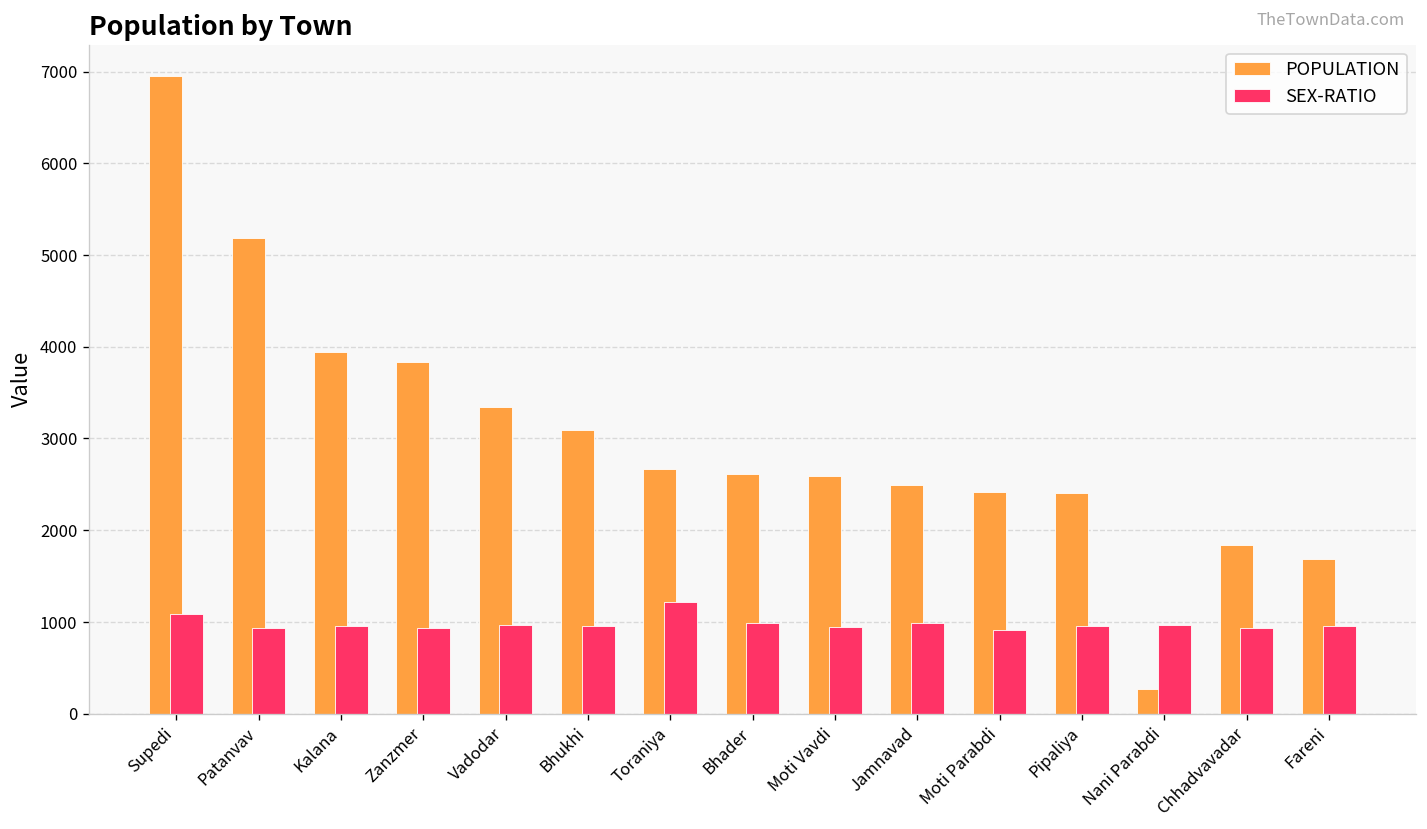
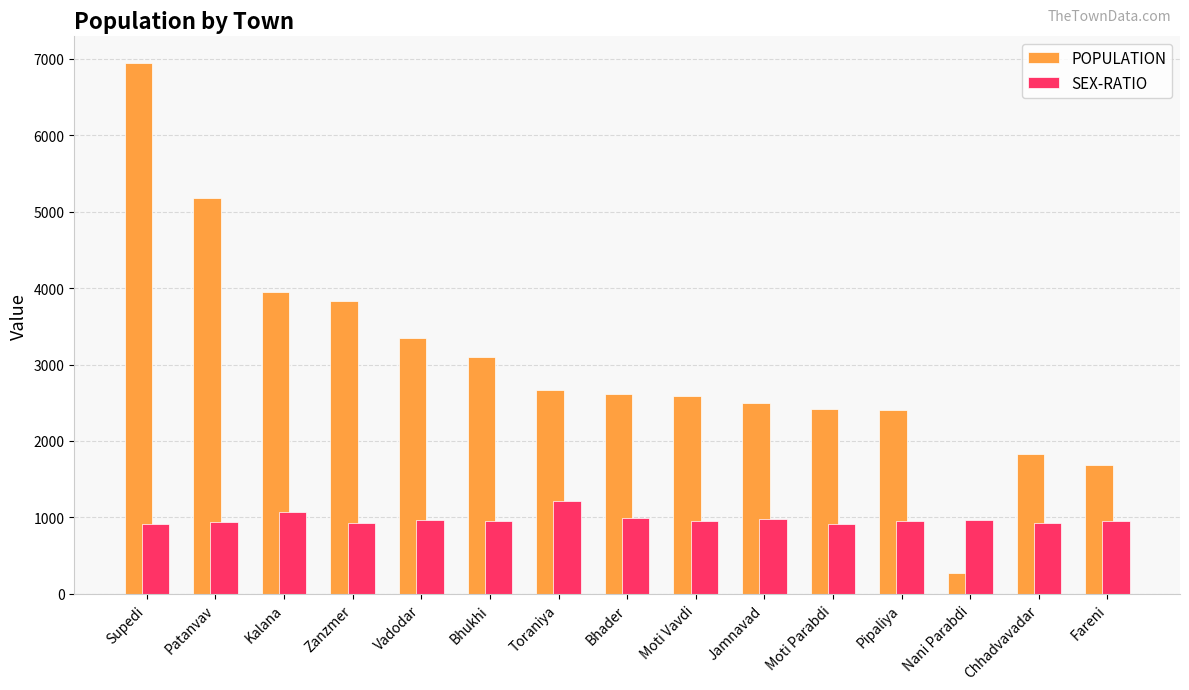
SEX-RATIO, Supedi: 1100 -> 900
SEX-RATIO, Kalana: 1000 -> 1100
